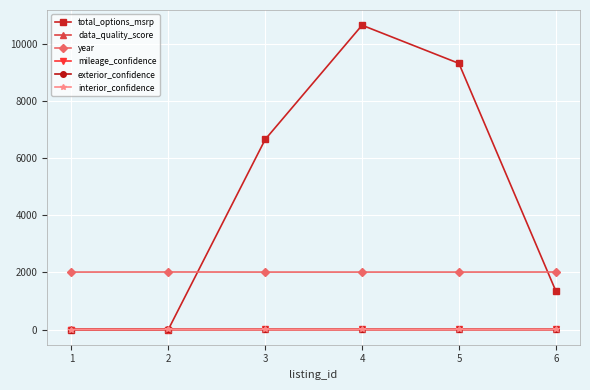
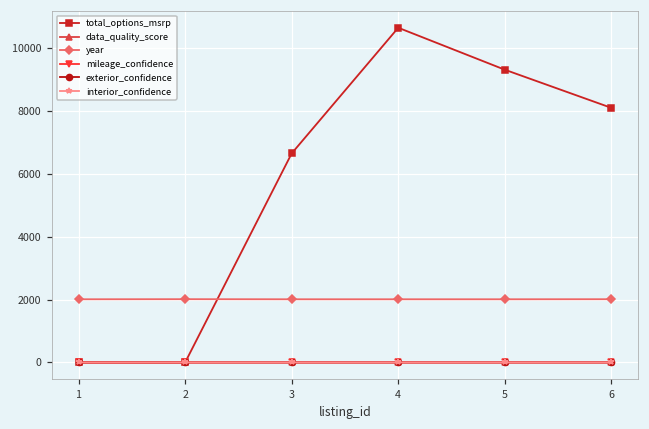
total_options_msrp, 6: 1400 -> 8100
